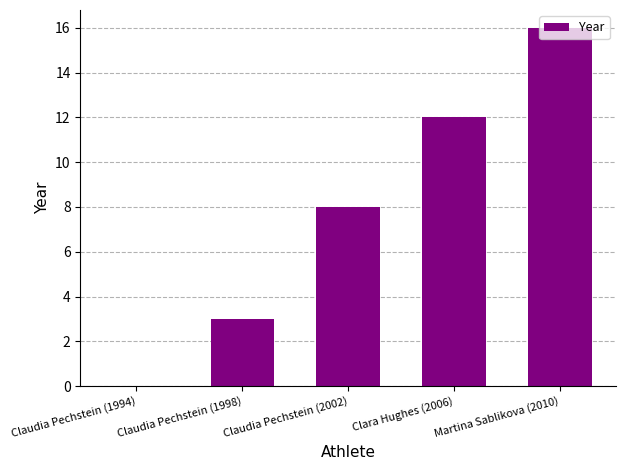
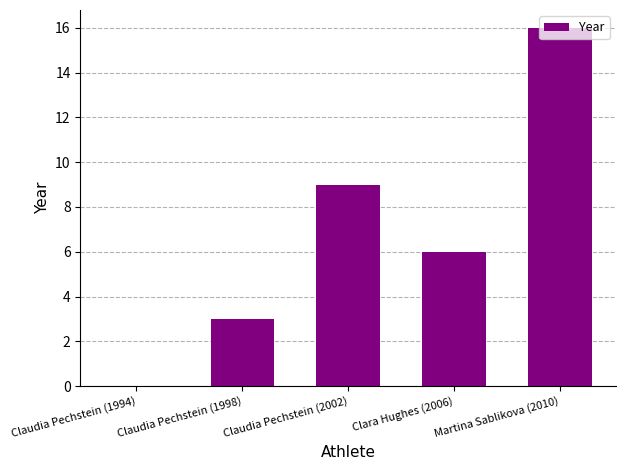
Claudia Pechstein (2002): 8.0 -> 9.0
Clara Hughes (2006): 12.0 -> 6.0
